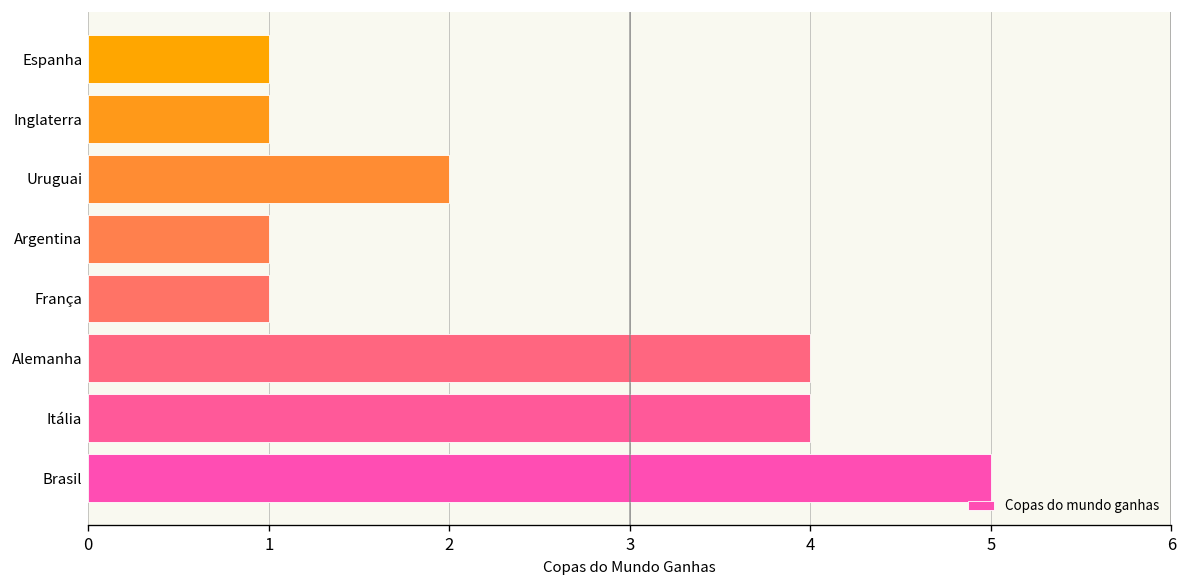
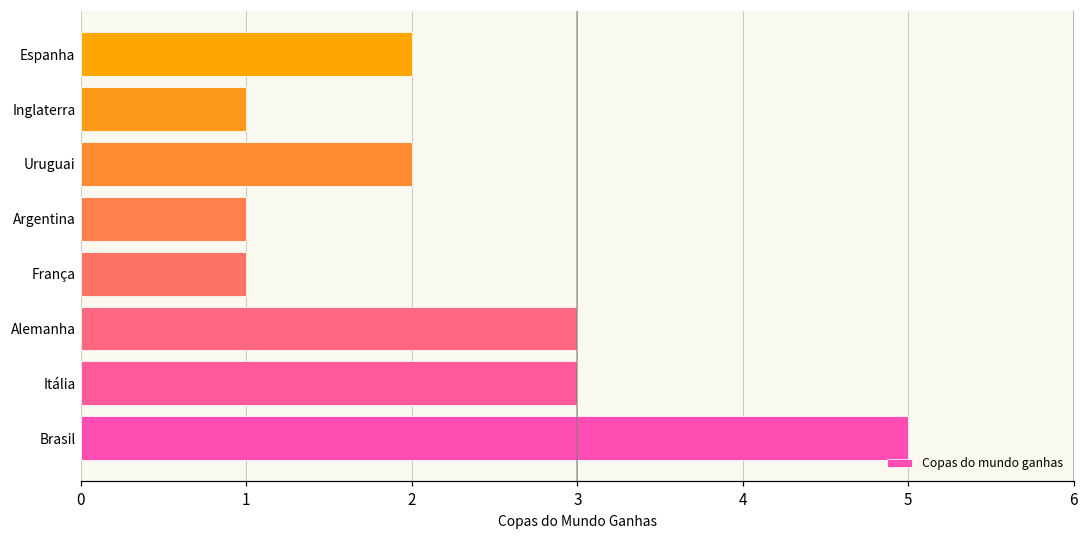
Espanha: 1 -> 2
Alemanha: 4 -> 3
Itália: 4 -> 3
